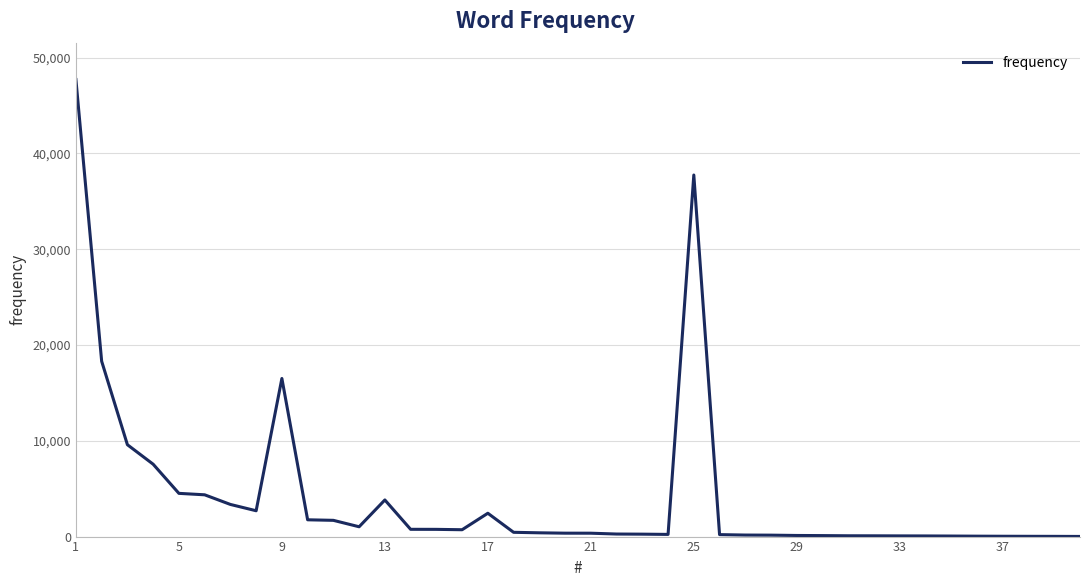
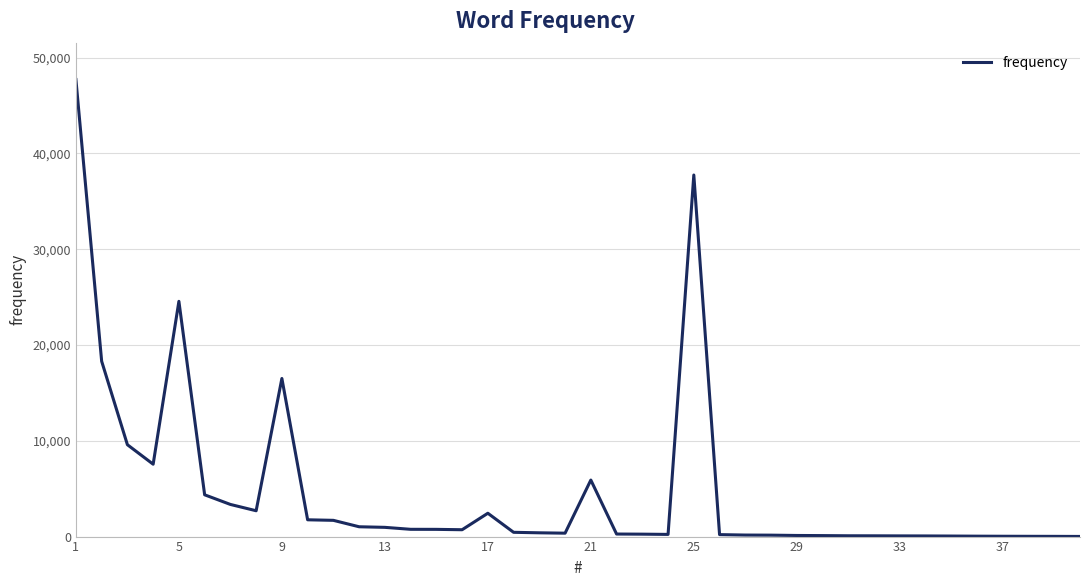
5: 5,000 -> 25,000
13: 4,000 -> 1,000
21: 0 -> 6,000
